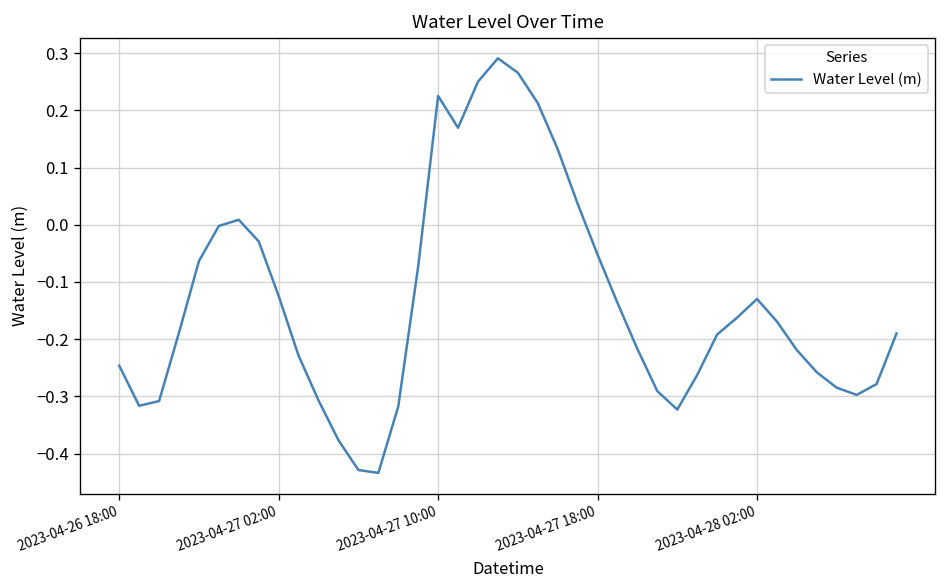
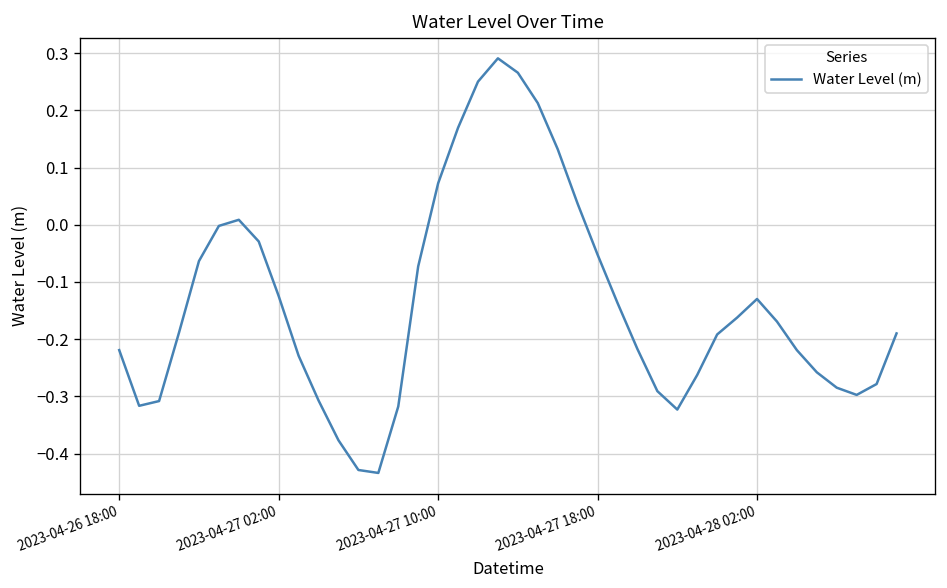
2023-04-26 18:00: -0.25 -> -0.22
2023-04-27 10:00: 0.23 -> 0.07
